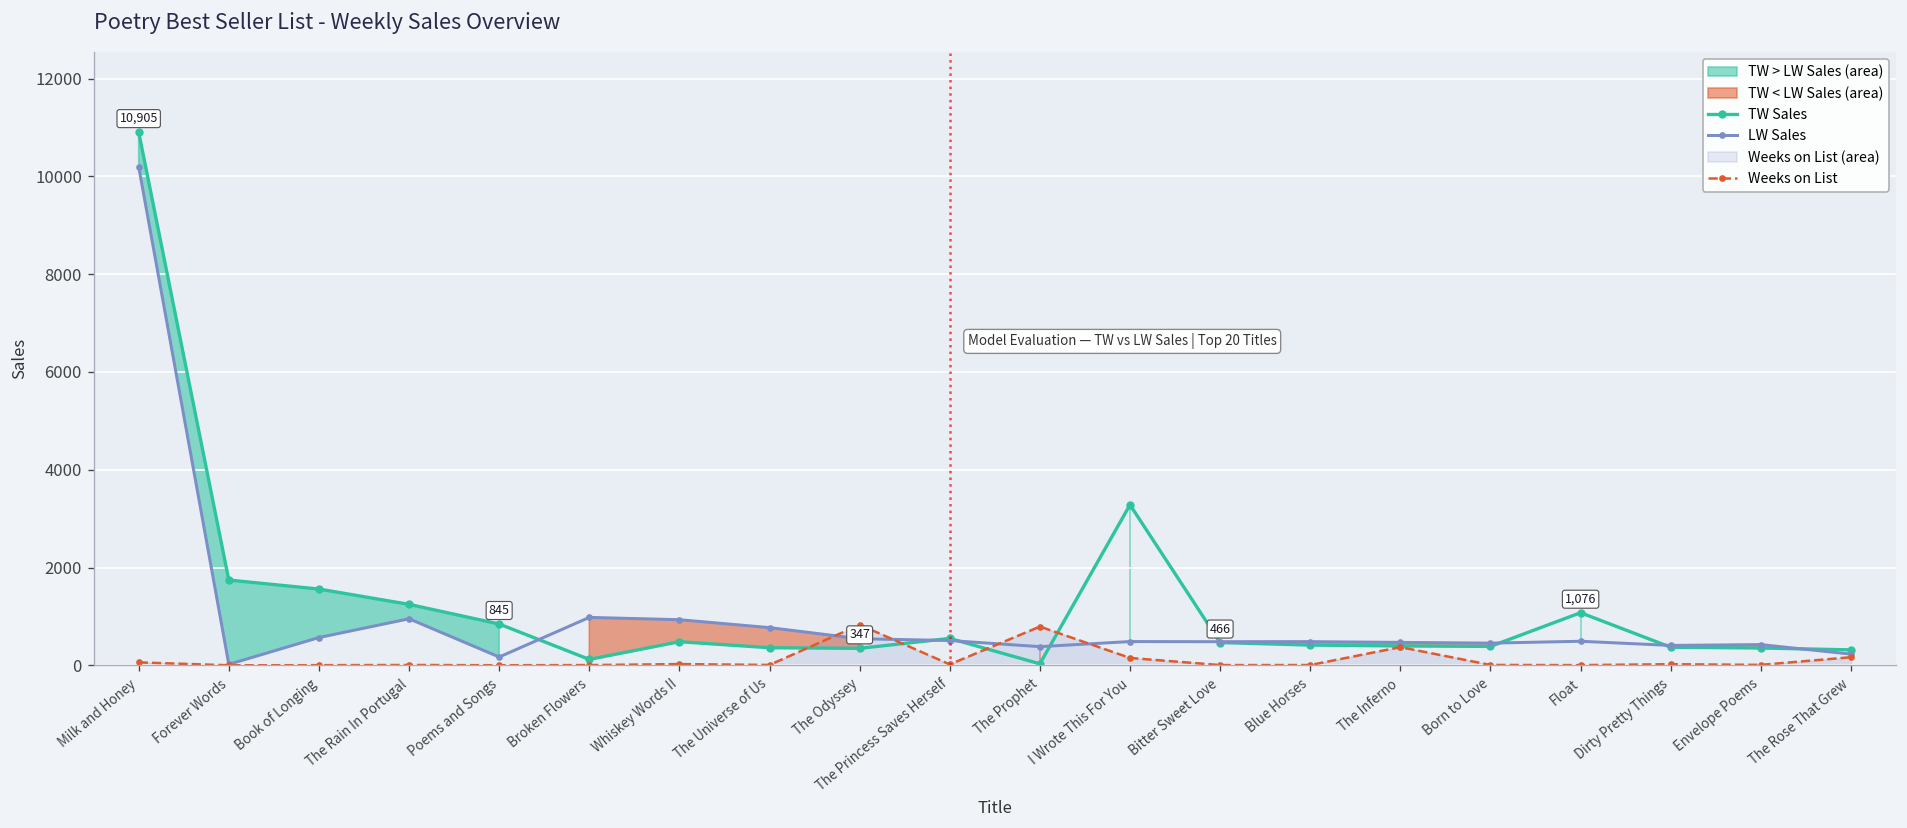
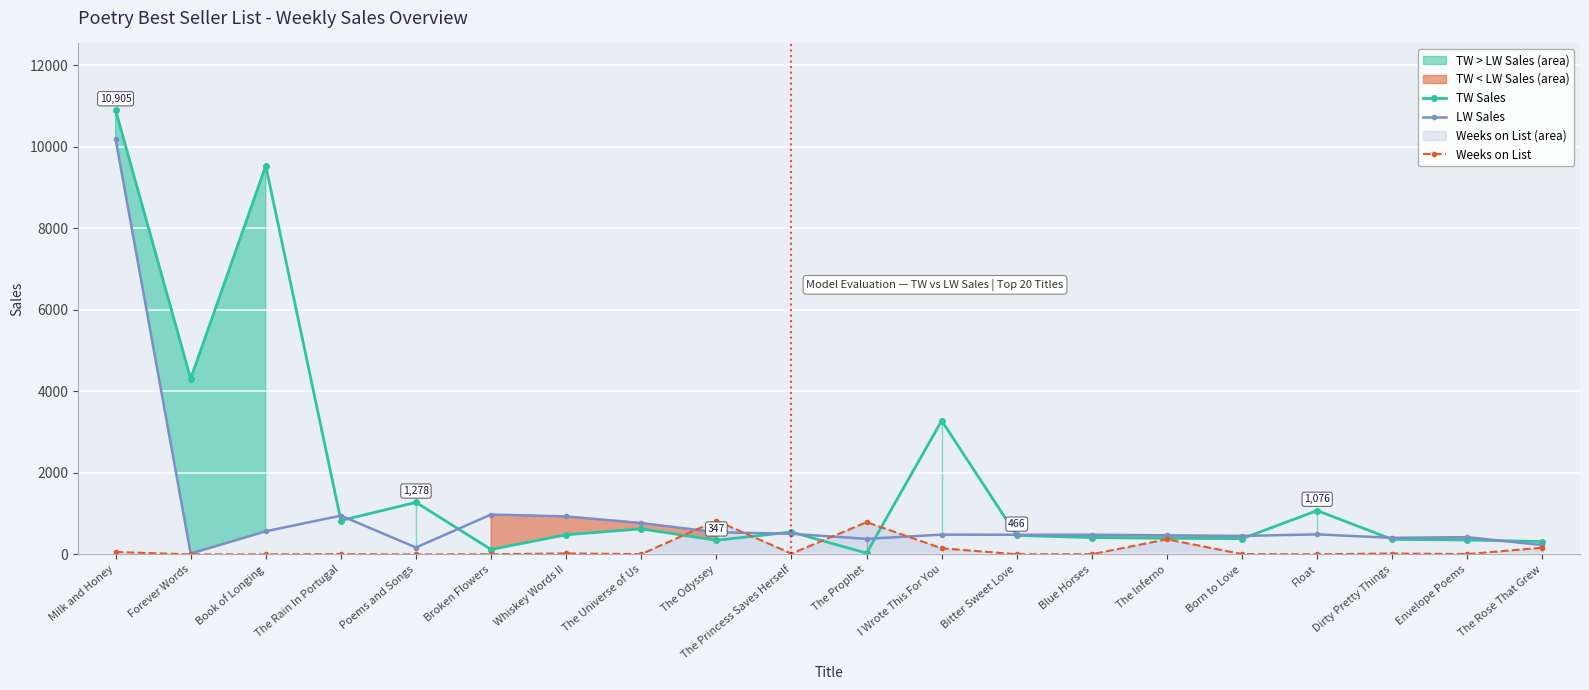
TW Sales, Forever Words: 1700 -> 4300
TW Sales, Book of Longing: 1600 -> 9500
TW Sales, The Rain In Portugal: 1200 -> 800
TW Sales, Poems and Songs: 845 -> 1,278
TW Sales, The Universe of Us: 400 -> 600
